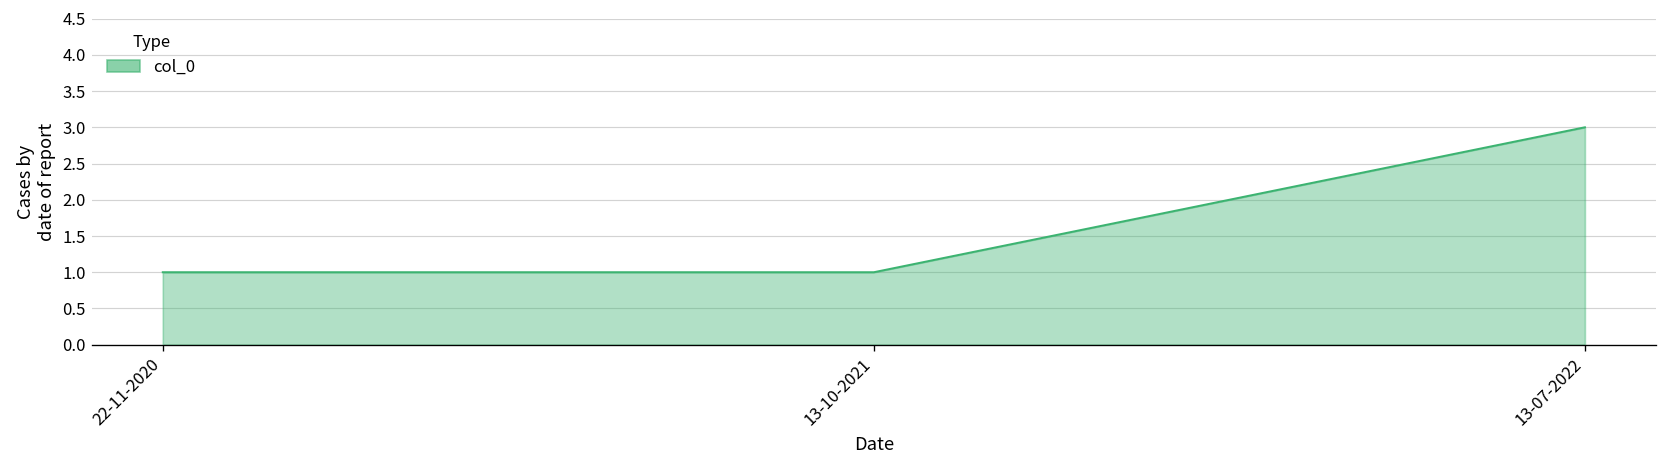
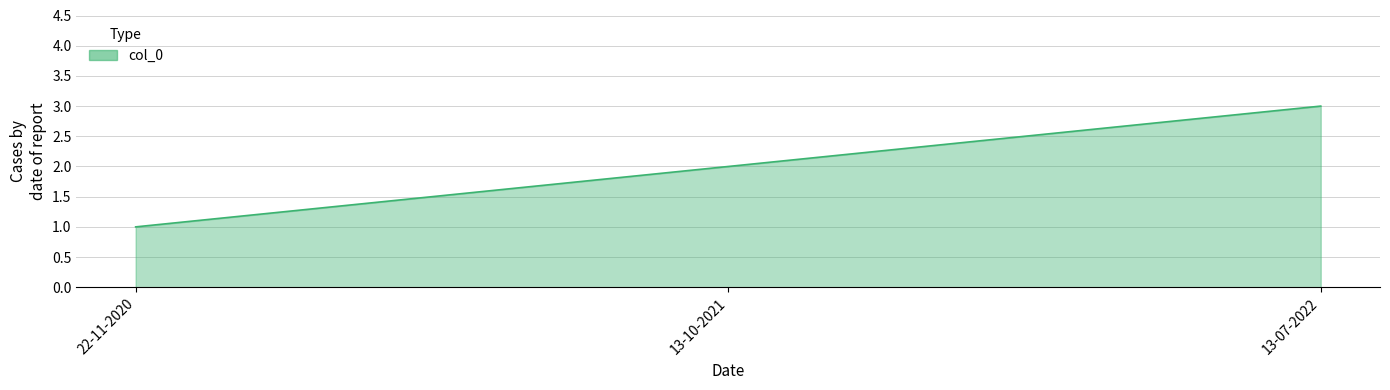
13-10-2021: 1 -> 2
